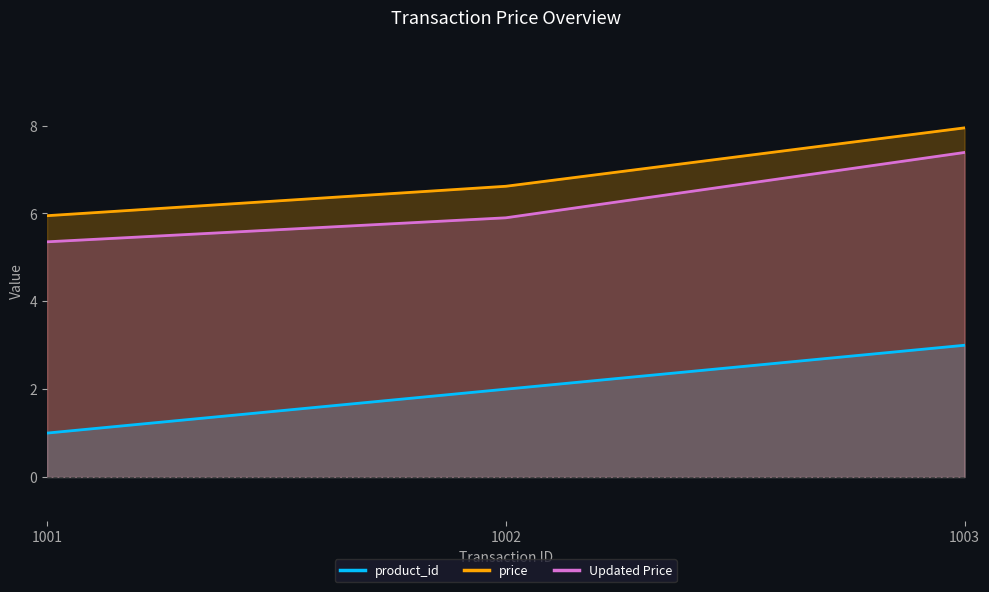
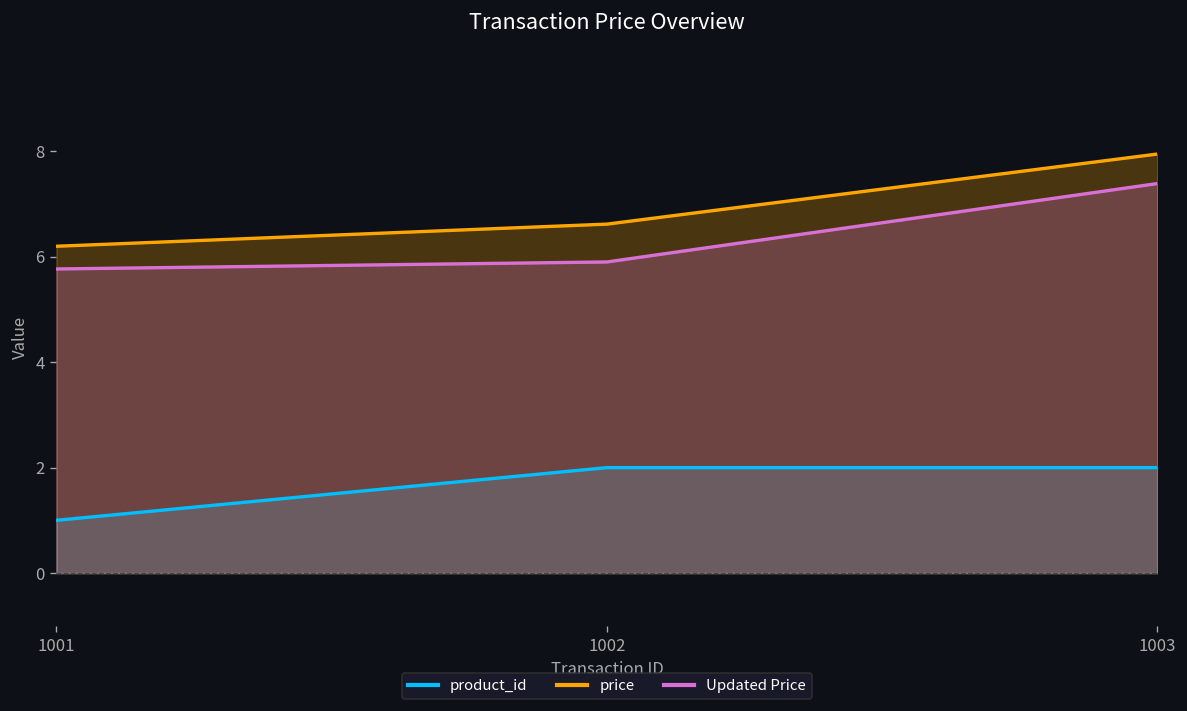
price, 1001: 6.0 -> 6.2
Updated Price, 1001: 5.4 -> 5.8
product_id, 1003: 3 -> 2
